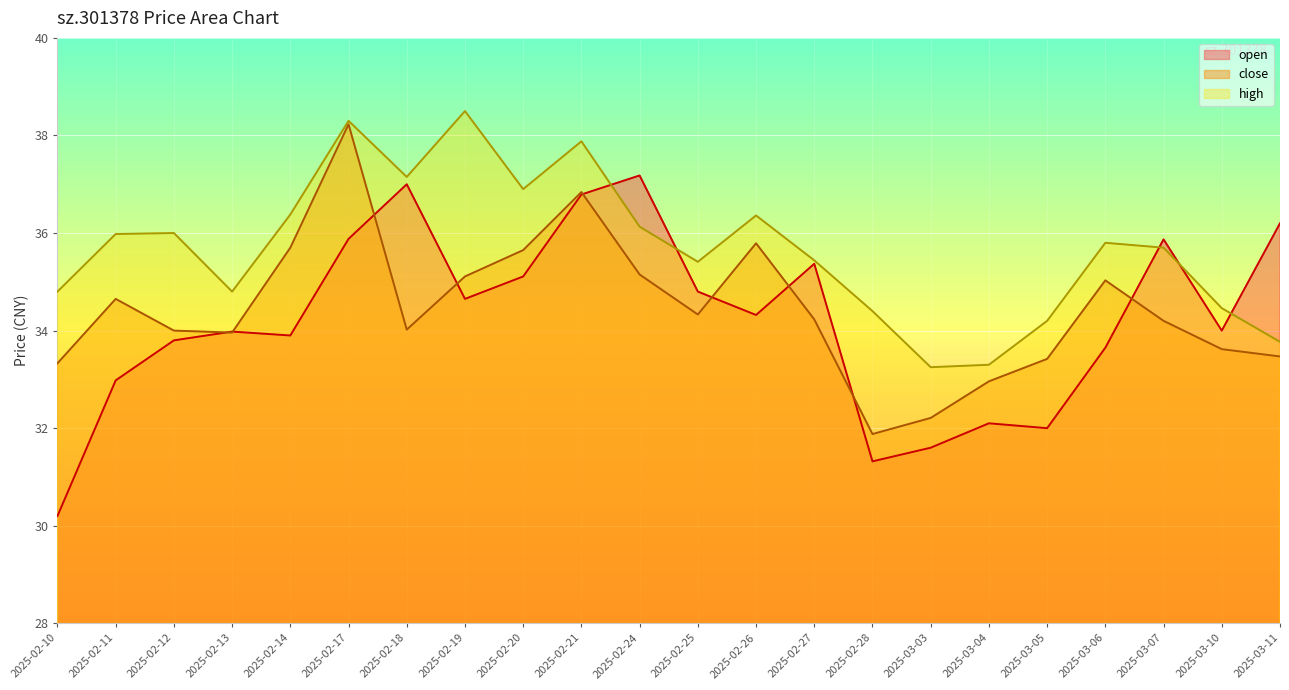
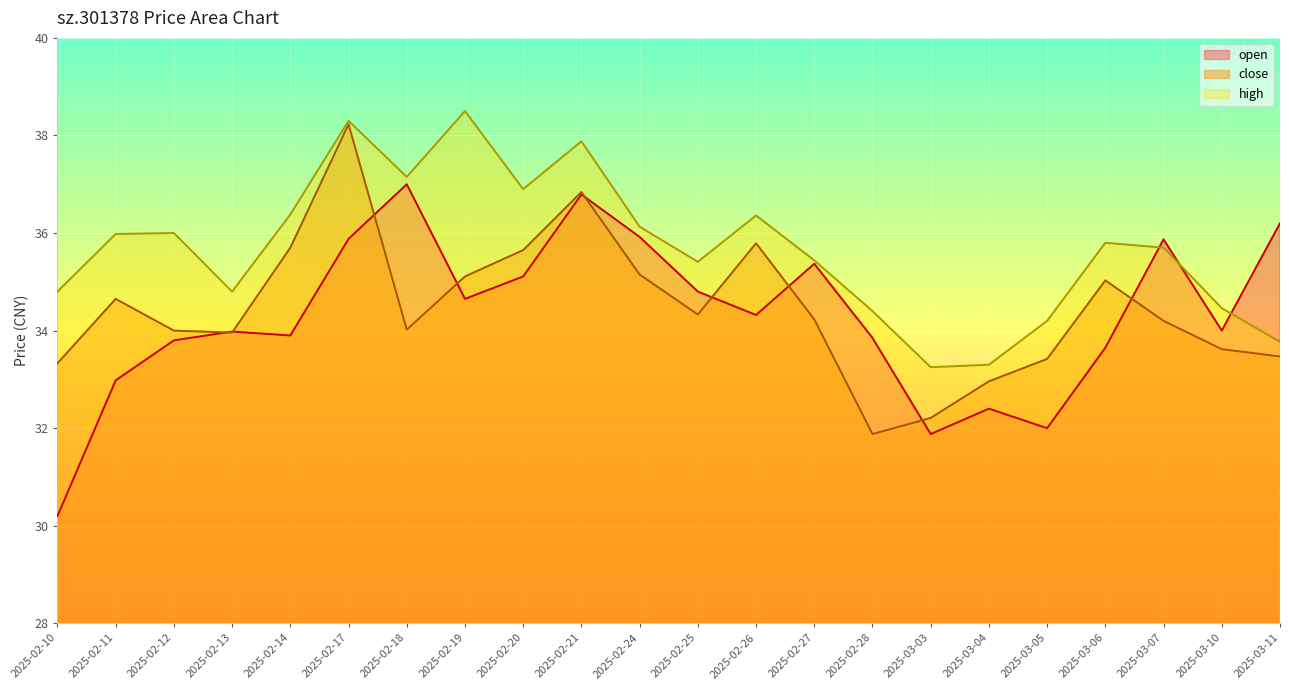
open, 2025-02-24: 37.2 -> 35.9
open, 2025-02-28: 31.3 -> 33.9
open, 2025-03-03: 31.6 -> 31.9
open, 2025-03-04: 32.1 -> 32.4
